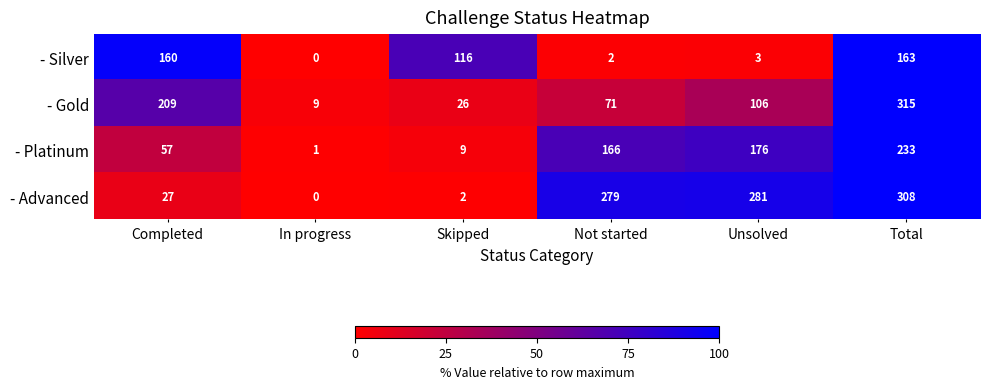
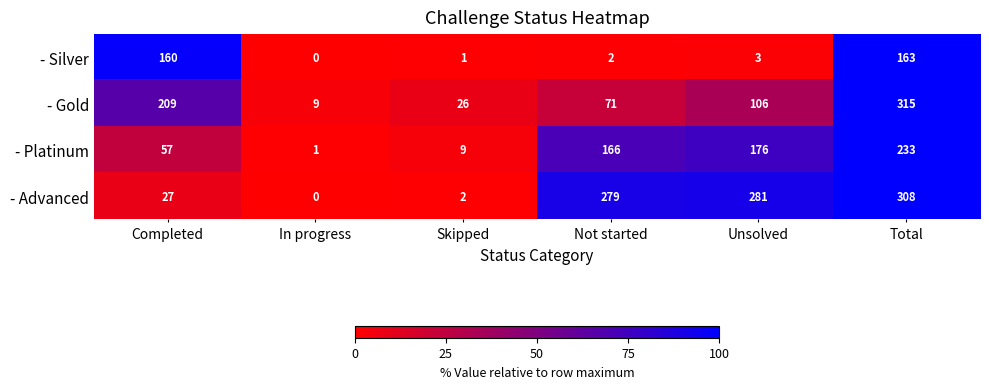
- Silver, Skipped: 116 -> 1
